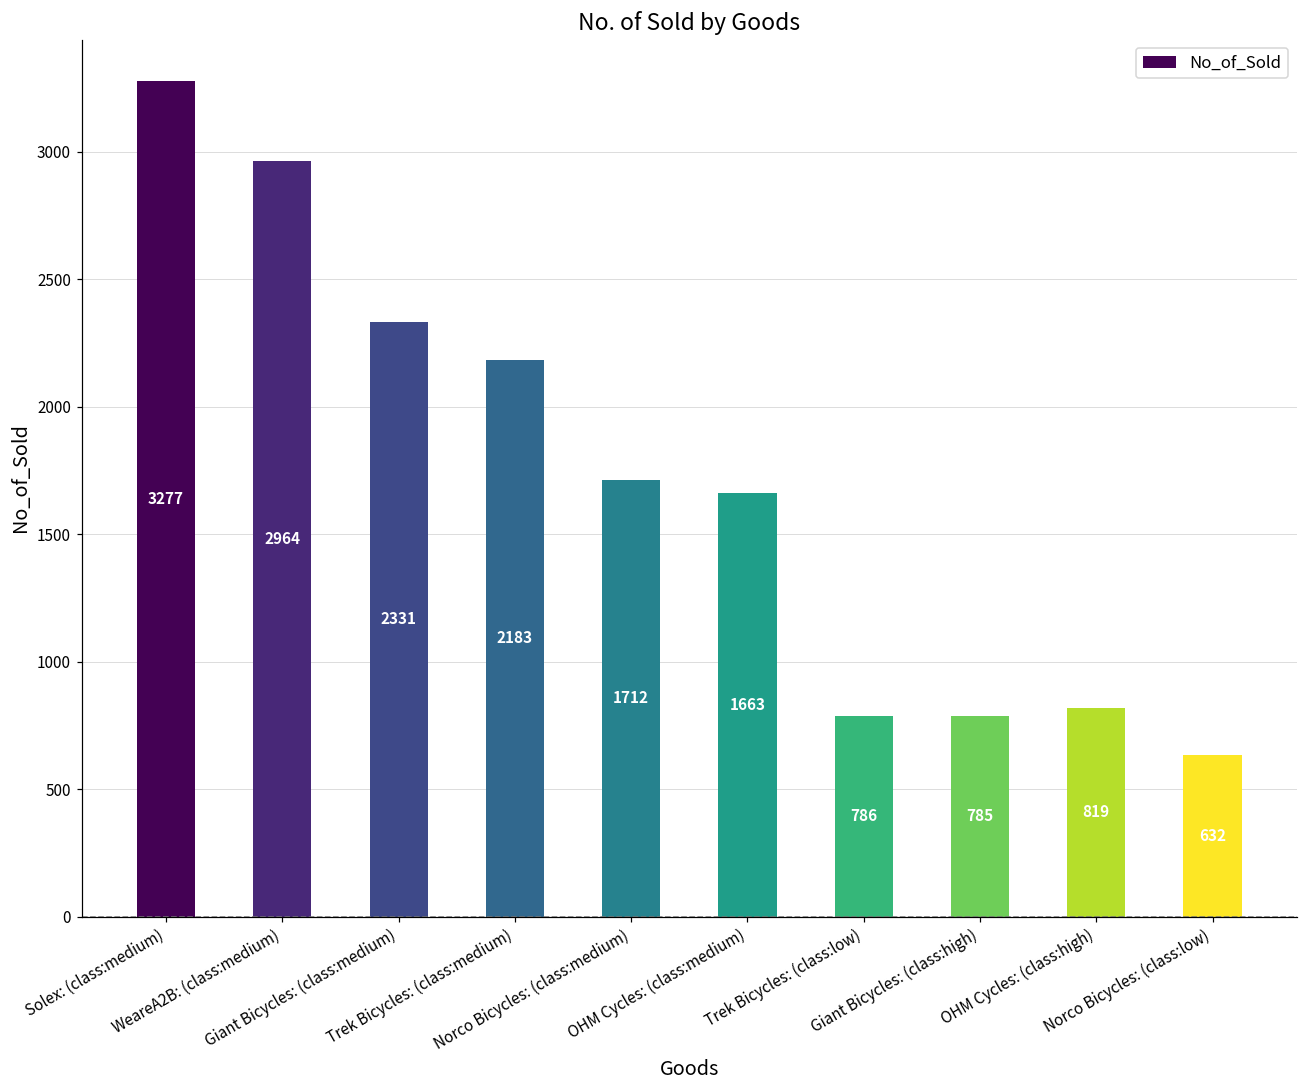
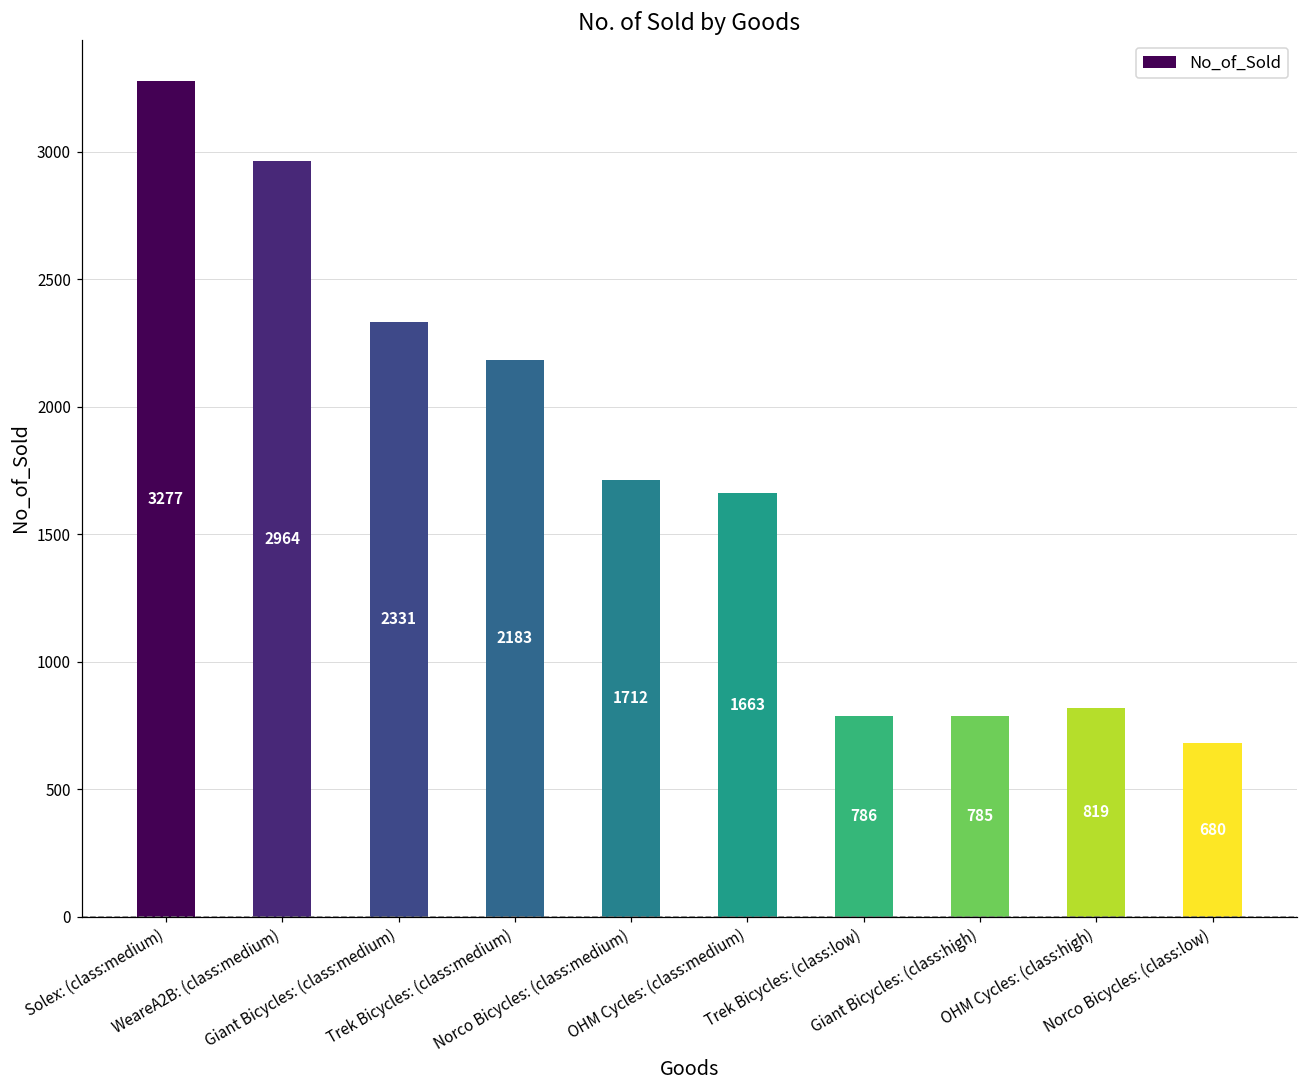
Norco Bicycles: (class:low): 632 -> 680
